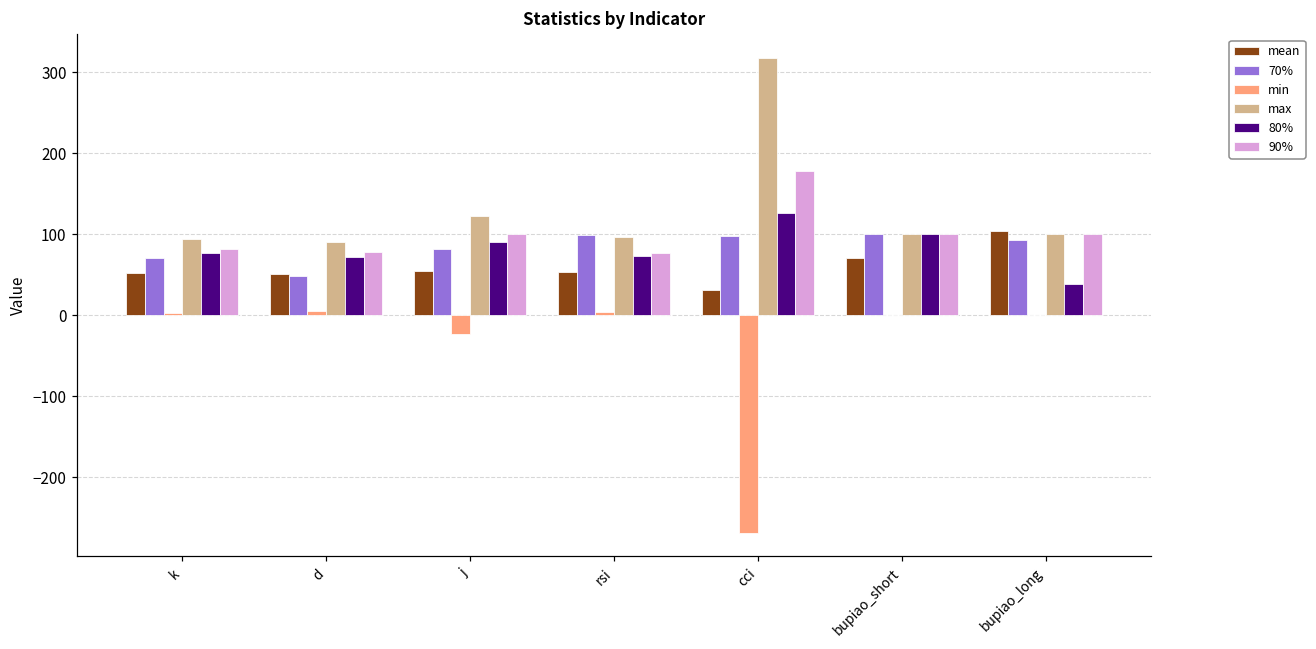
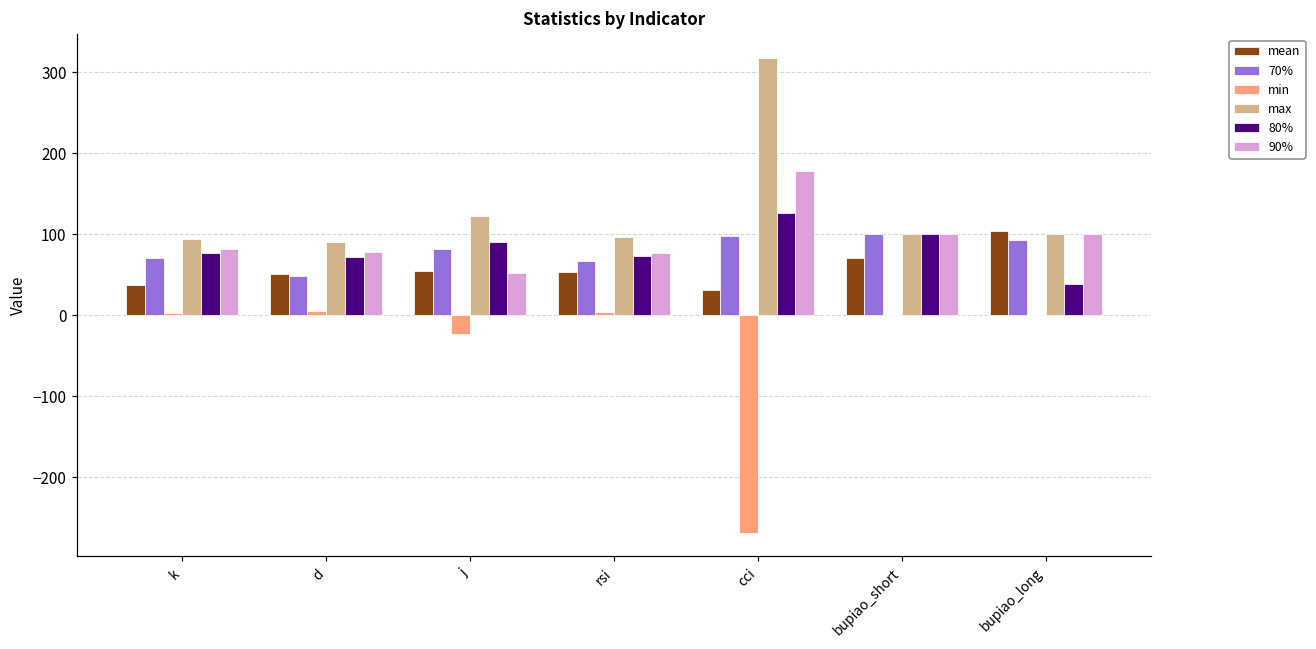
mean, k: 50 -> 40
90%, j: 100 -> 50
70%, rsi: 100 -> 70
